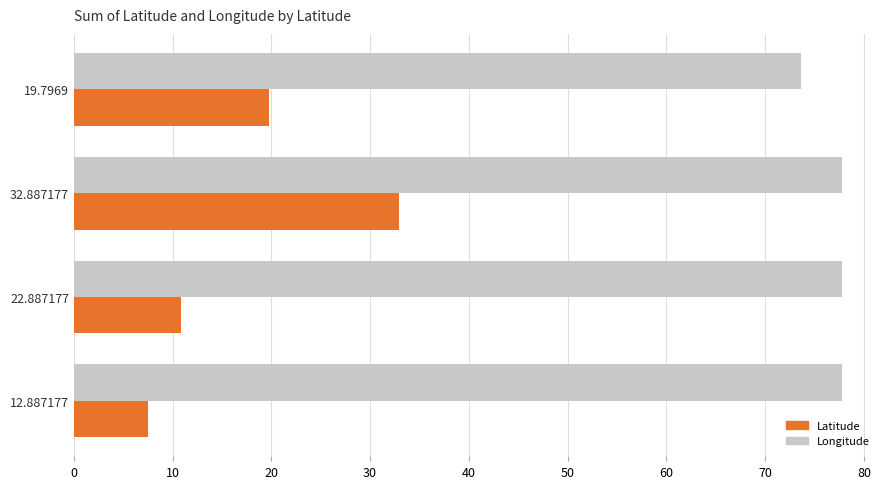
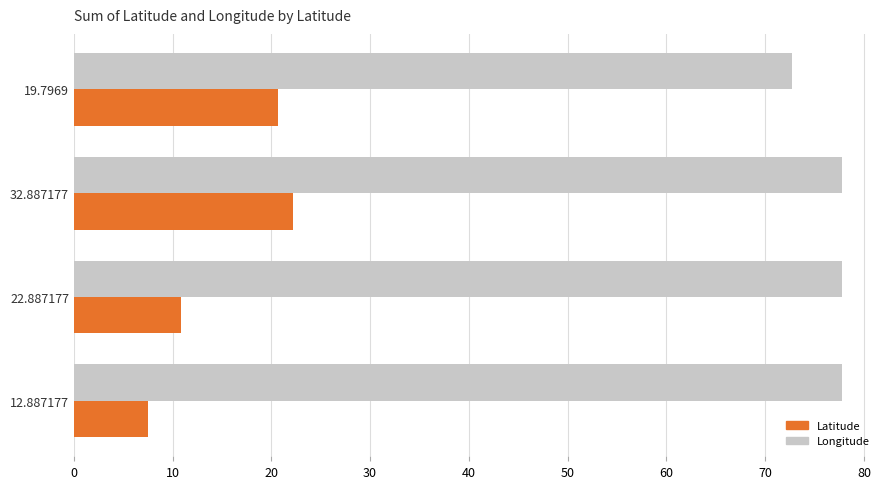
Longitude, 19.7969: 74 -> 73
Latitude, 19.7969: 20 -> 21
Latitude, 32.887177: 33 -> 22
